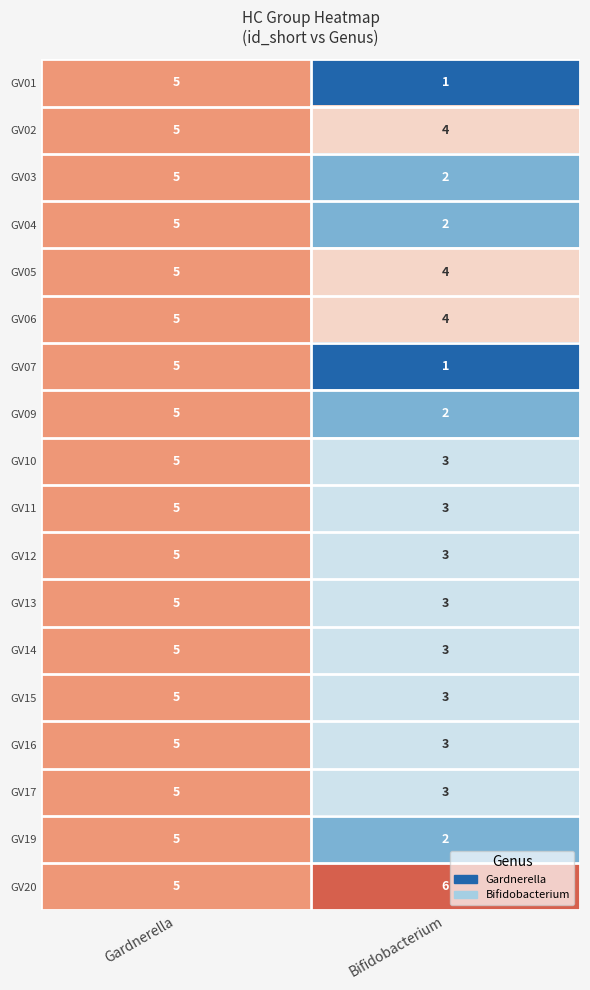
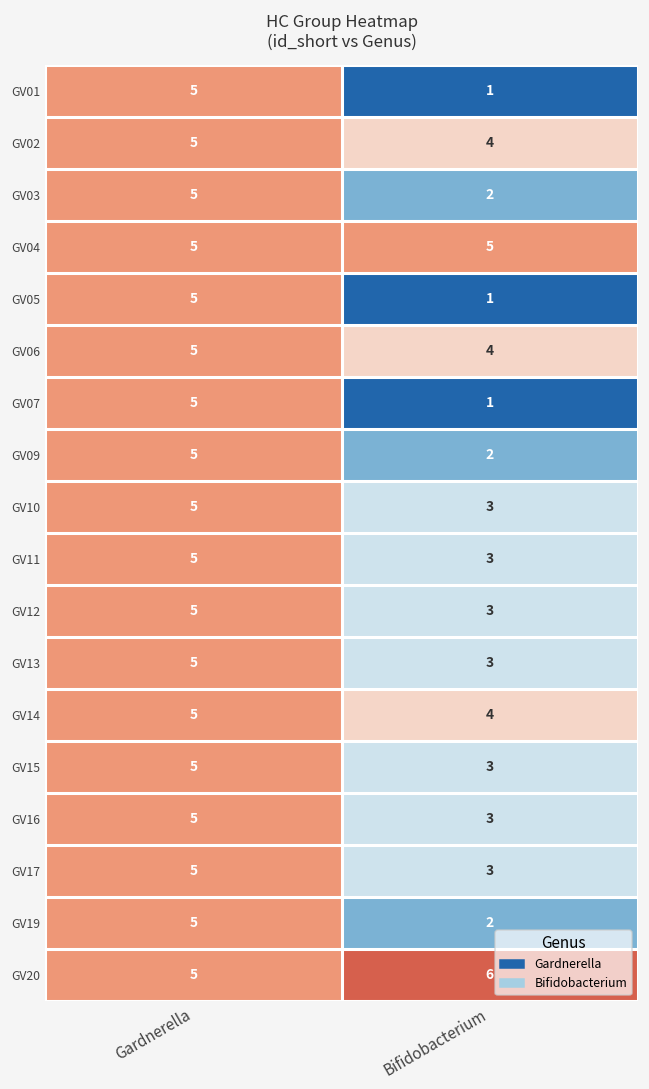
GV04, Bifidobacterium: 2 -> 5
GV05, Bifidobacterium: 4 -> 1
GV14, Bifidobacterium: 3 -> 4
